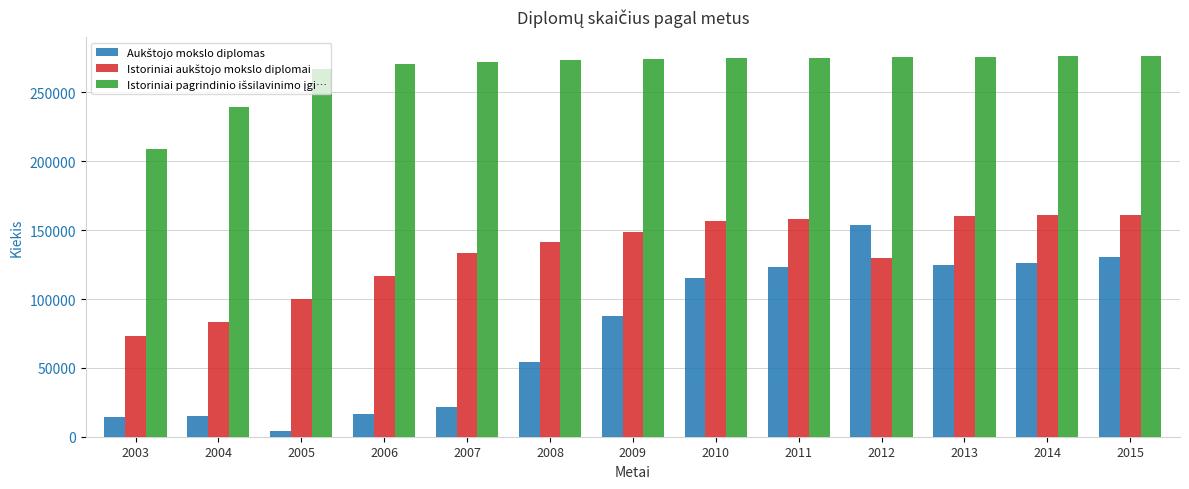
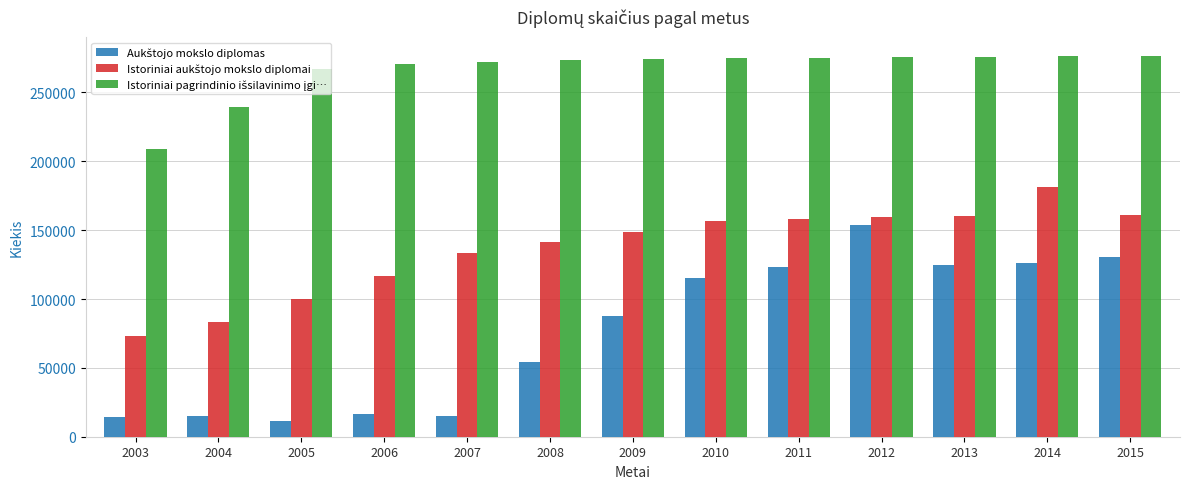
Aukštojo mokslo diplomas, 2005: 4000 -> 12000
Aukštojo mokslo diplomas, 2007: 21000 -> 15000
Istoriniai aukštojo mokslo diplomai, 2012: 130000 -> 159000
Istoriniai aukštojo mokslo diplomai, 2014: 161000 -> 181000
